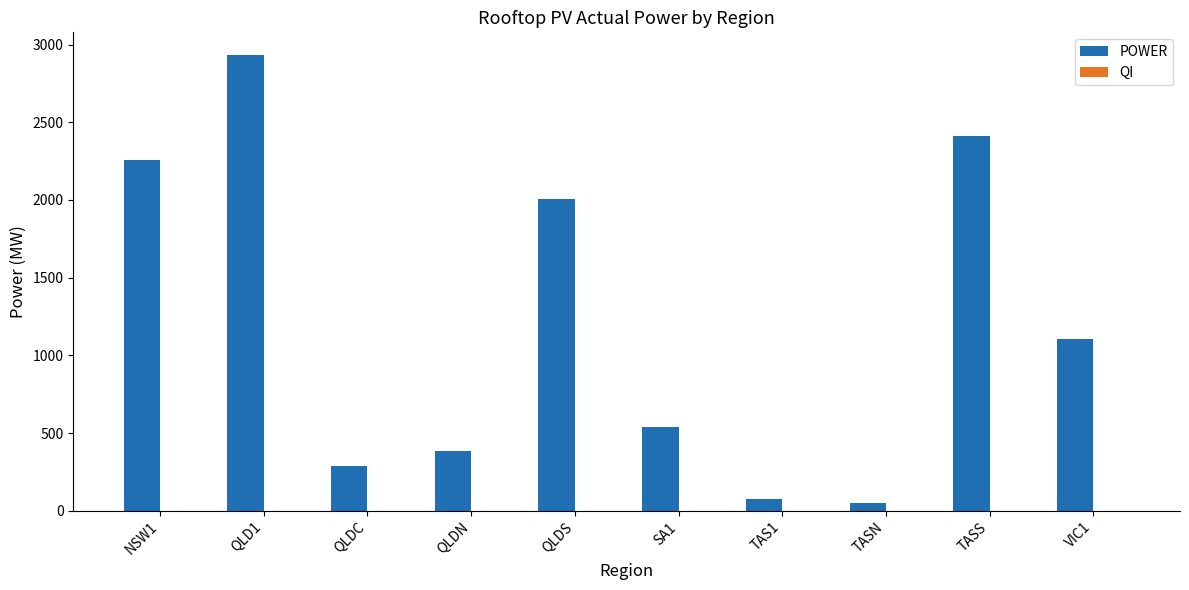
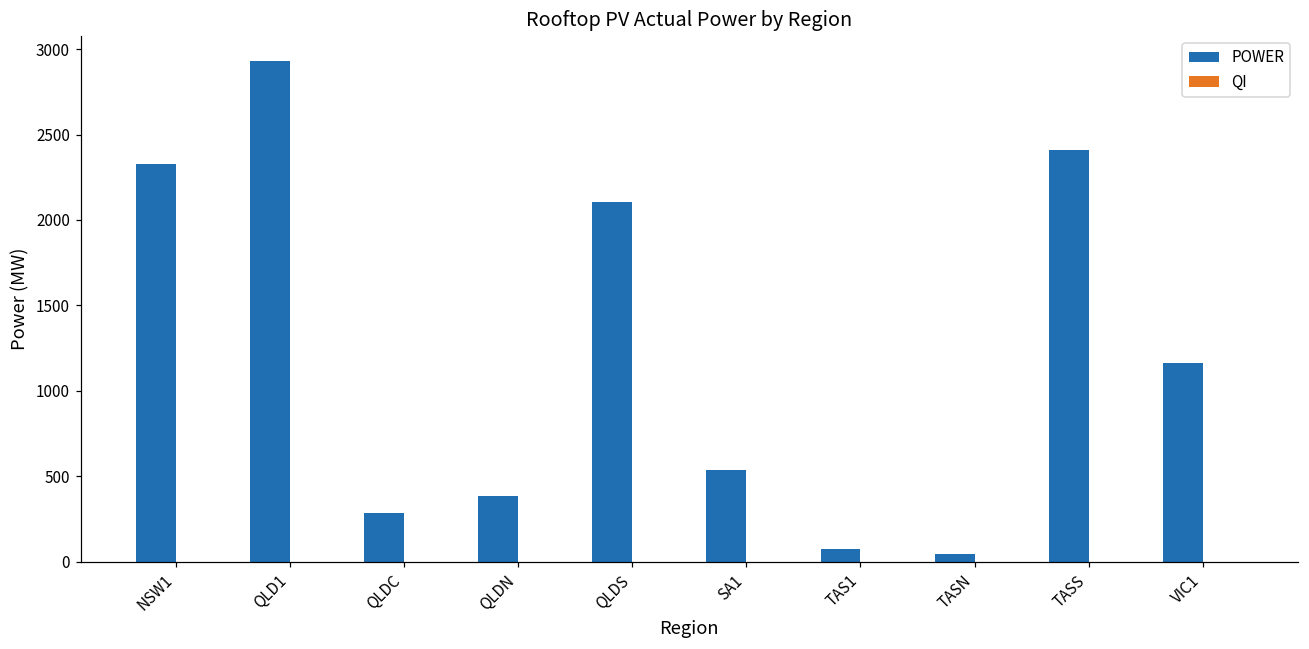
POWER, NSW1: 2260 -> 2330
POWER, QLDS: 2010 -> 2110
POWER, VIC1: 1100 -> 1160
